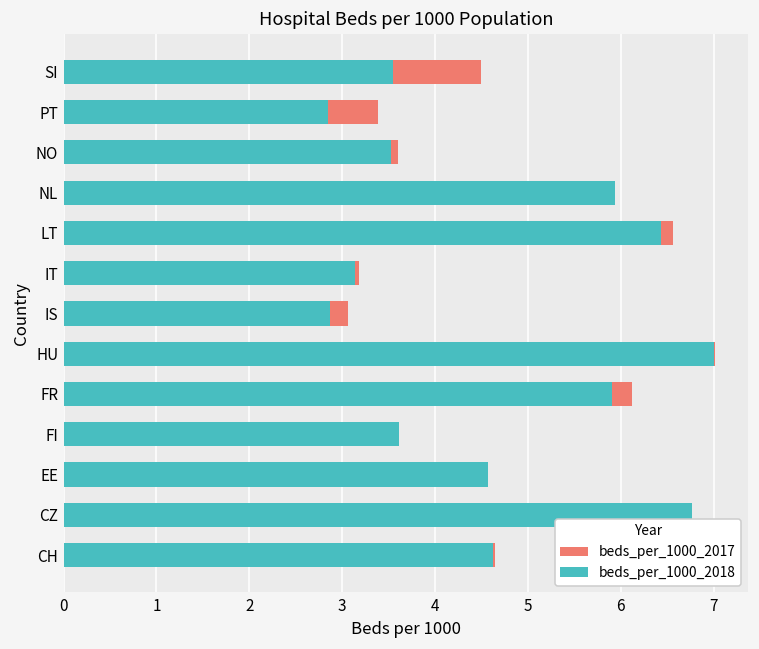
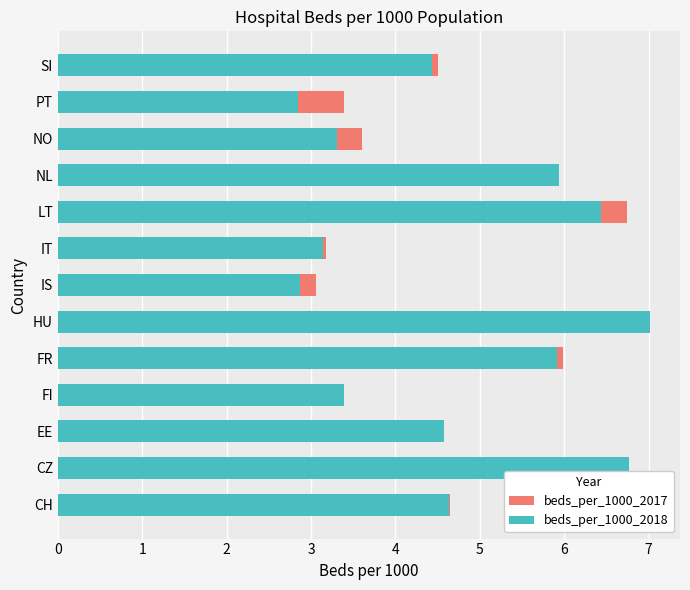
beds_per_1000_2018, SI: 3.6 -> 4.4
beds_per_1000_2018, NO: 3.5 -> 3.3
beds_per_1000_2017, LT: 6.6 -> 6.7
beds_per_1000_2017, FR: 6.1 -> 6.0
beds_per_1000_2018, FI: 3.6 -> 3.4
